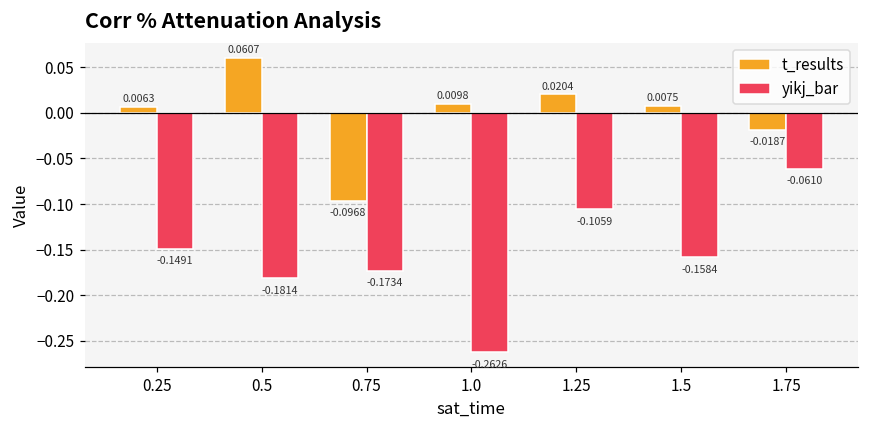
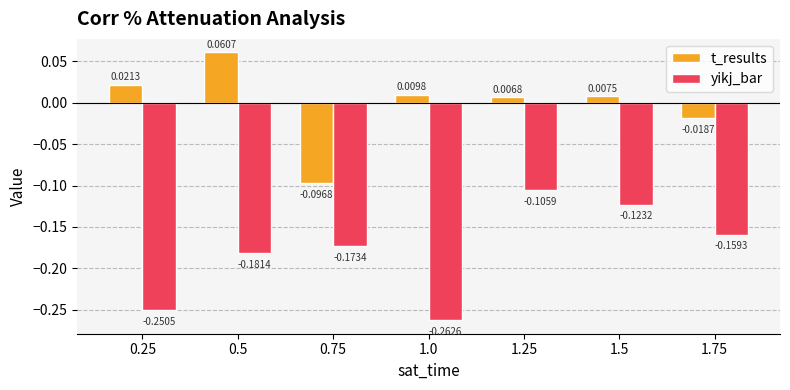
t_results, 0.25: 0.0063 -> 0.0213
yikj_bar, 0.25: -0.1491 -> -0.2505
t_results, 1.25: 0.0204 -> 0.0068
yikj_bar, 1.5: -0.1584 -> -0.1232
yikj_bar, 1.75: -0.0610 -> -0.1593
